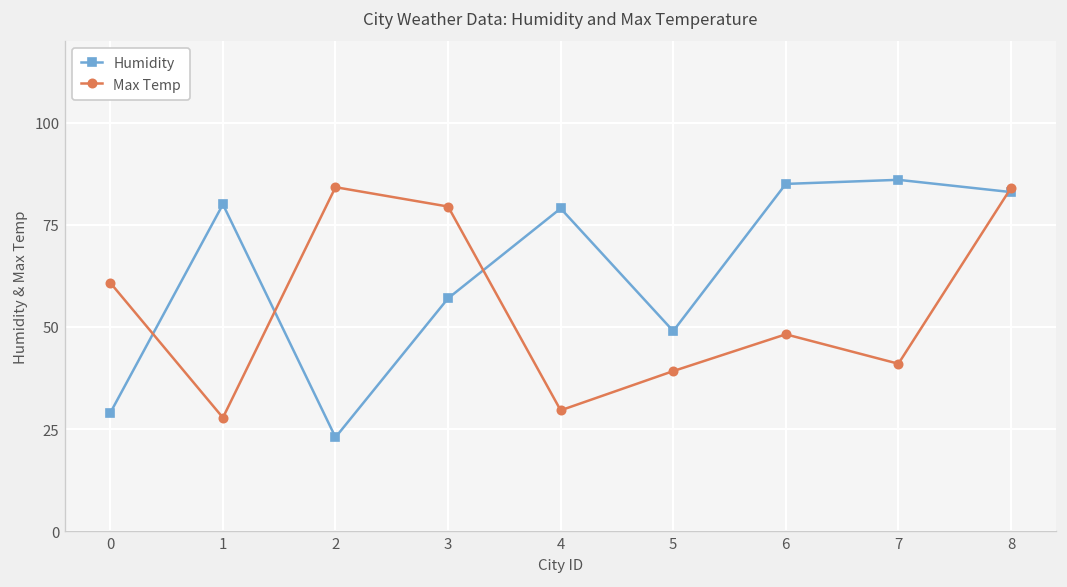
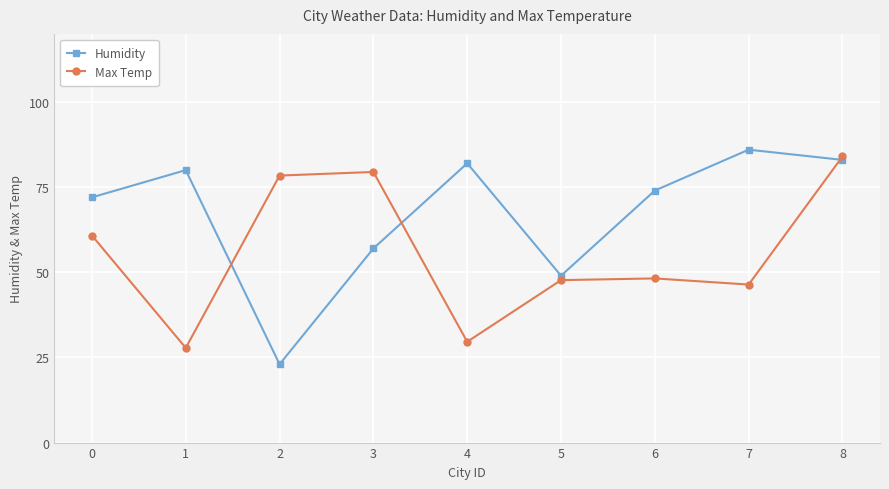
Humidity, 0: 29 -> 72
Max Temp, 2: 84 -> 78
Humidity, 4: 79 -> 82
Max Temp, 5: 39 -> 48
Humidity, 6: 85 -> 74
Max Temp, 7: 41 -> 46
